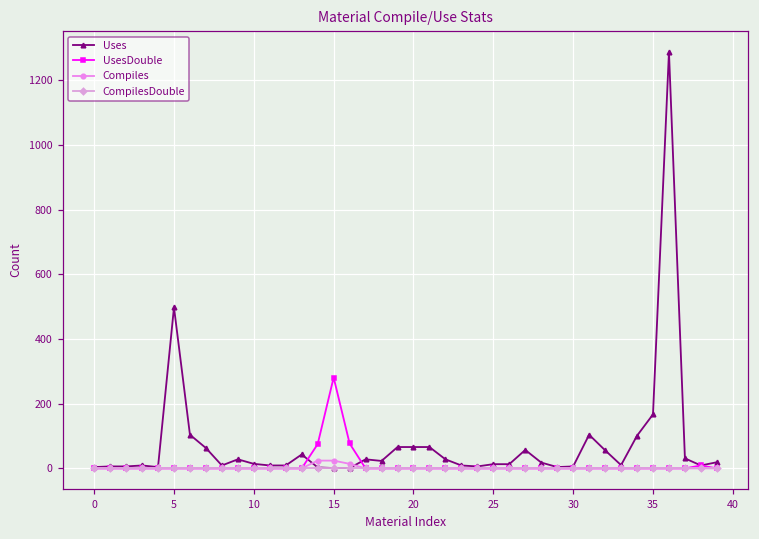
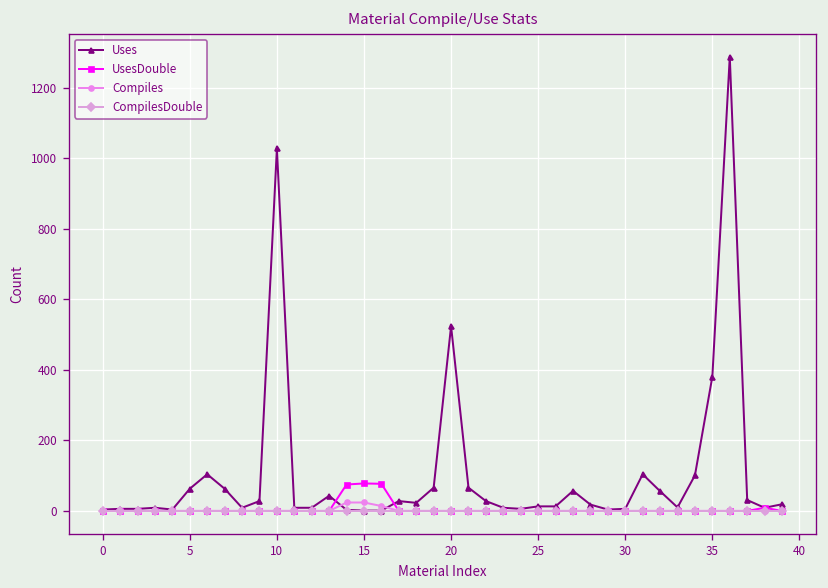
Uses, 5: 500 -> 60
Uses, 10: 10 -> 1030
UsesDouble, 15: 280 -> 80
Uses, 20: 70 -> 520
Uses, 35: 170 -> 380
